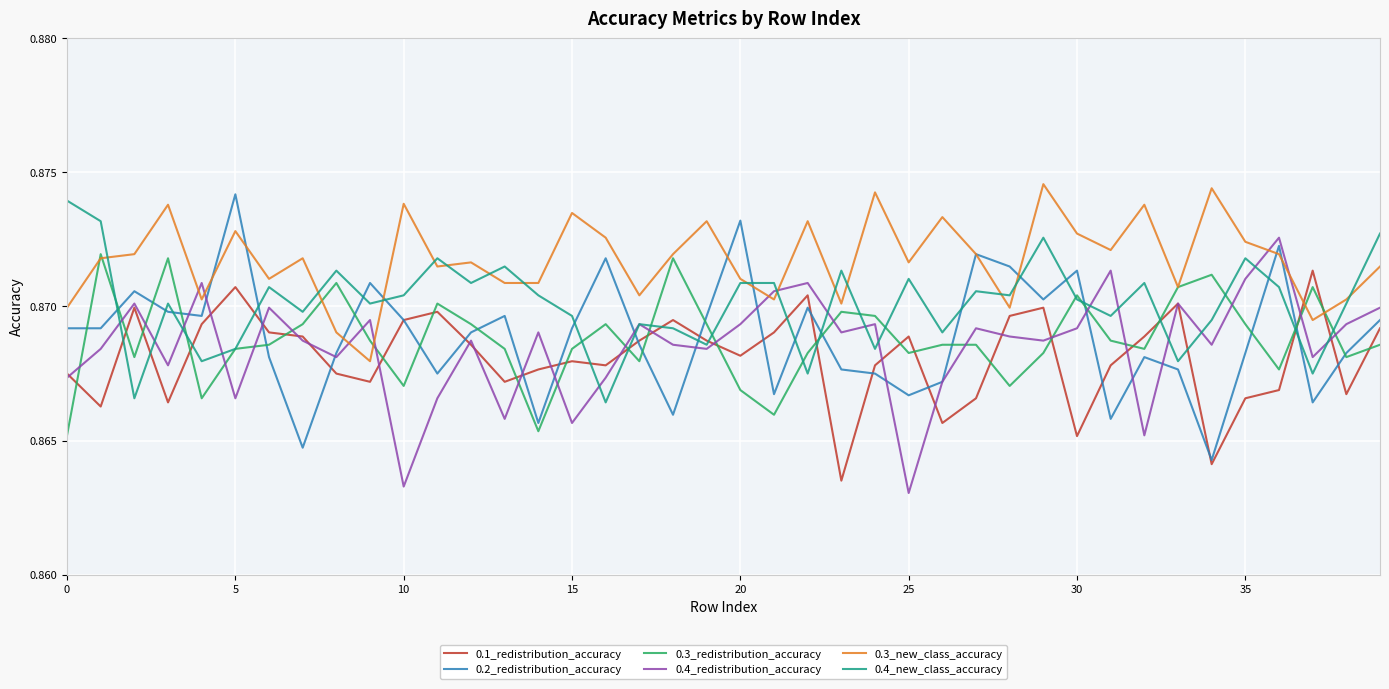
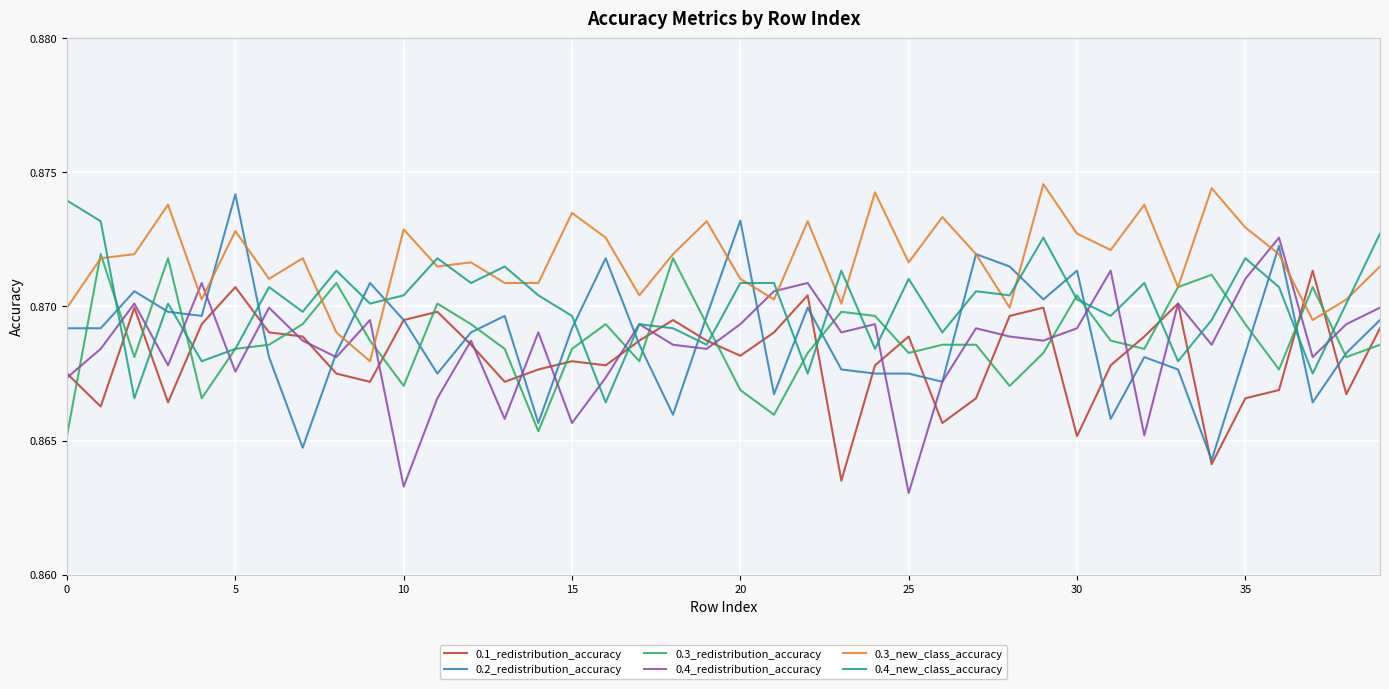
0.4_redistribution_accuracy, 5: 0.8666 -> 0.8676
0.3_new_class_accuracy, 10: 0.8738 -> 0.8729
0.2_redistribution_accuracy, 25: 0.8667 -> 0.8675
0.3_new_class_accuracy, 35: 0.8724 -> 0.8729
